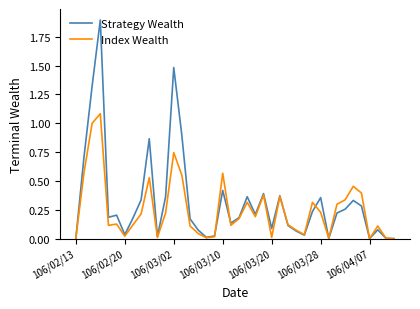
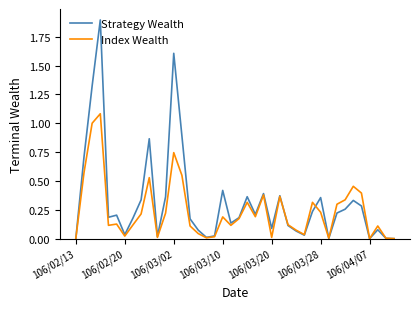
Strategy Wealth, 106/03/02: 1.48 -> 1.61
Index Wealth, 106/03/10: 0.57 -> 0.19
